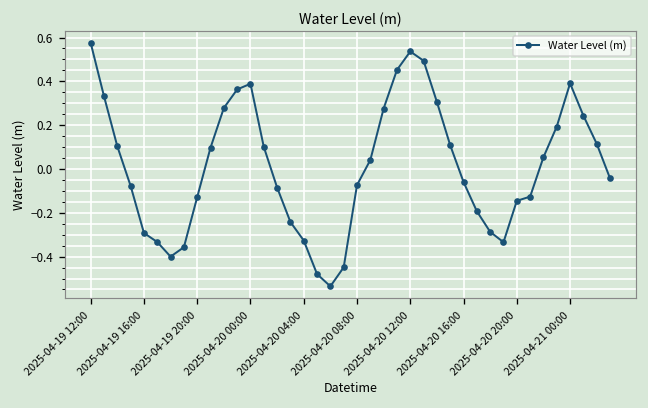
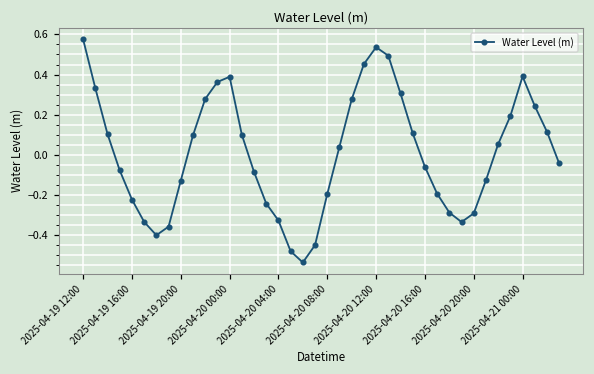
2025-04-19 16:00: -0.29 -> -0.22
2025-04-20 08:00: -0.07 -> -0.19
2025-04-20 20:00: -0.15 -> -0.29
